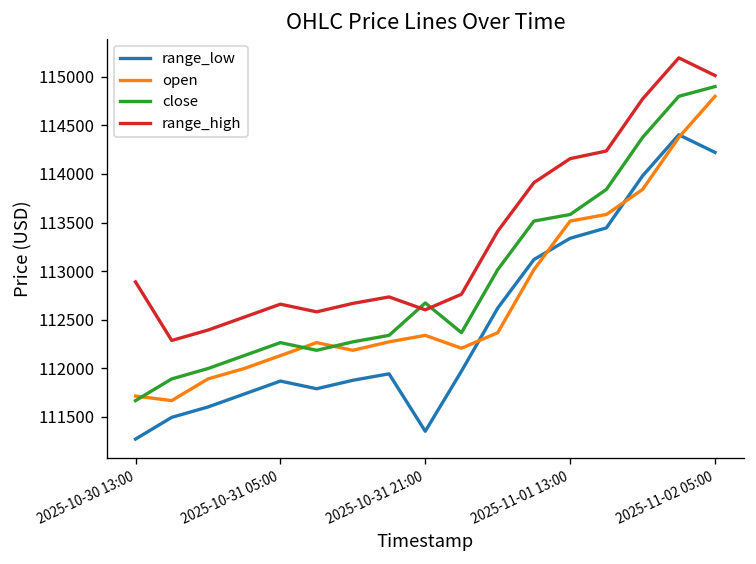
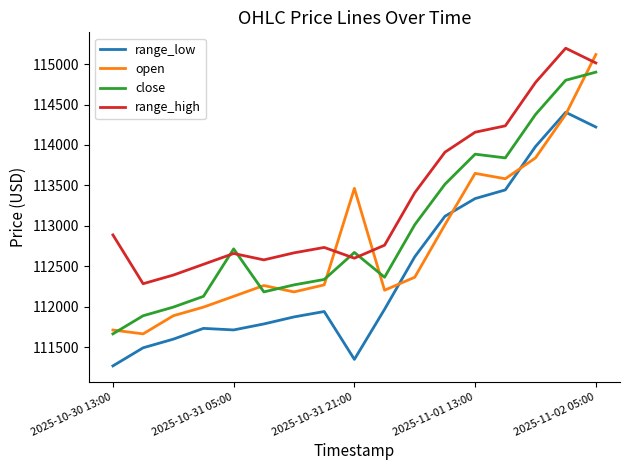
range_low, 2025-10-31 05:00: 111900 -> 111700
close, 2025-10-31 05:00: 112300 -> 112700
open, 2025-10-31 21:00: 112300 -> 113500
open, 2025-11-01 13:00: 113500 -> 113600
close, 2025-11-01 13:00: 113600 -> 113900
open, 2025-11-02 05:00: 114800 -> 115100
